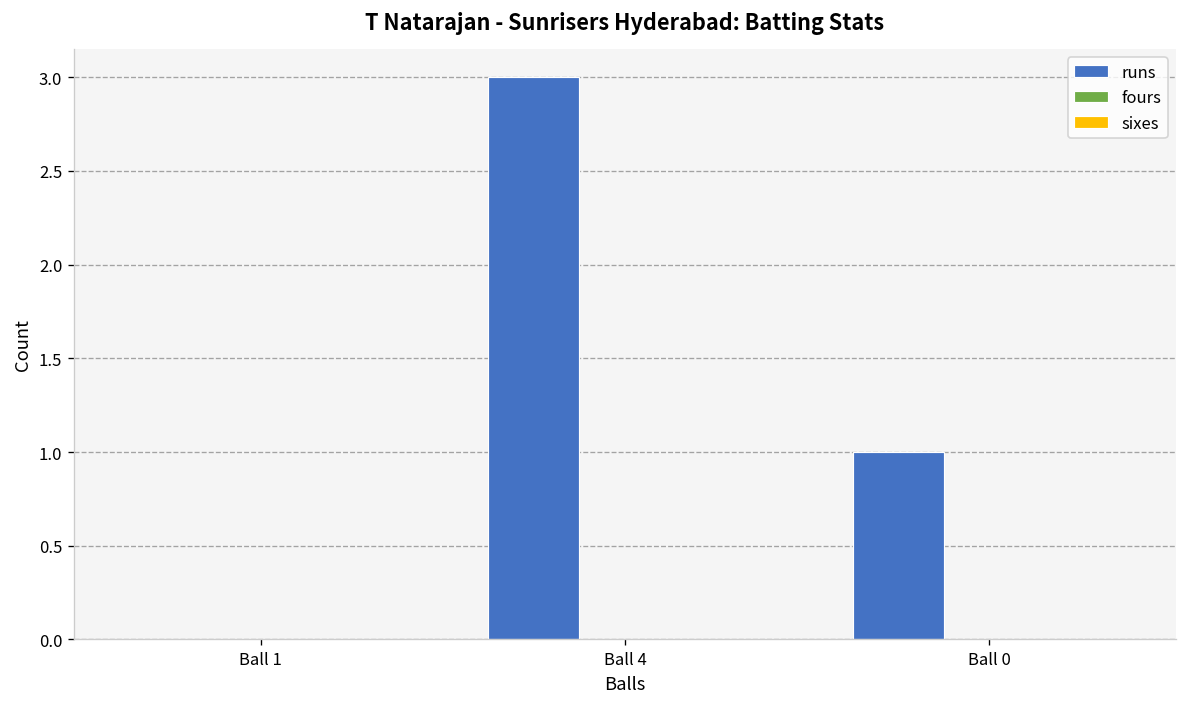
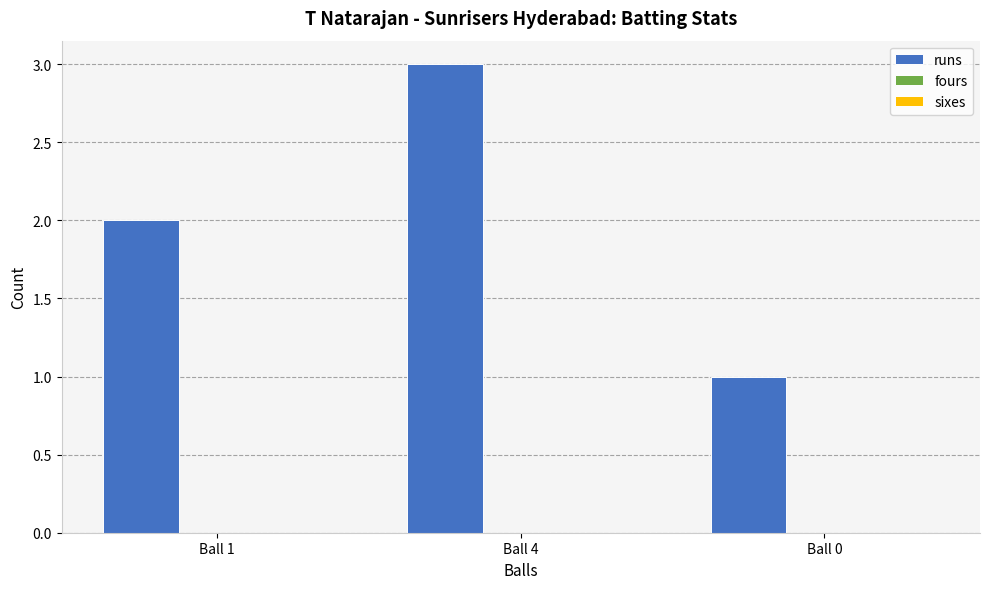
runs, Ball 1: 0 -> 2
